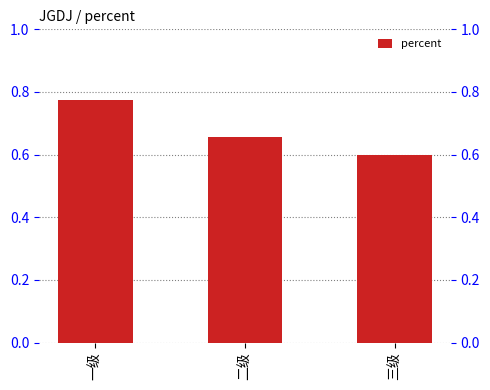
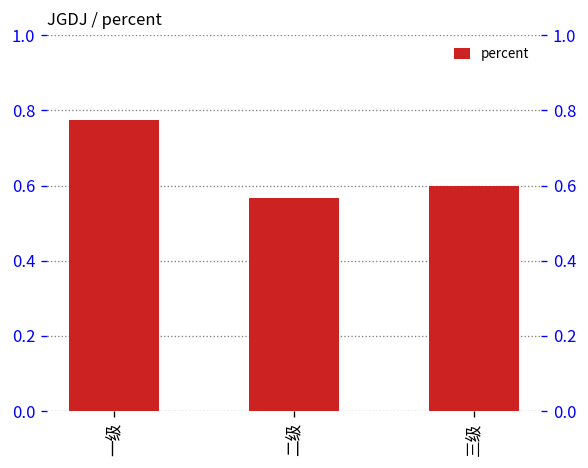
二级: 0.66 -> 0.57
